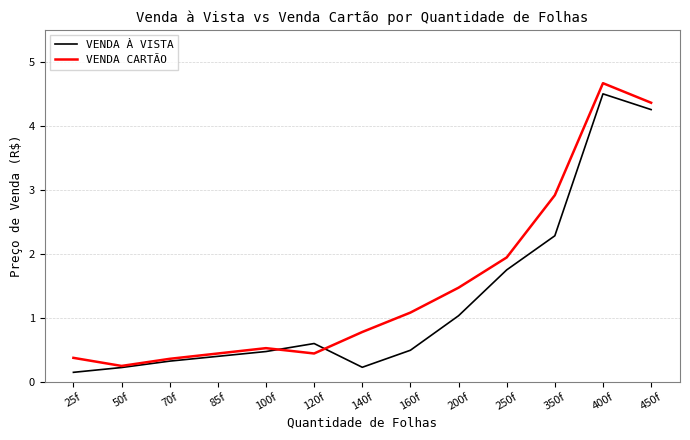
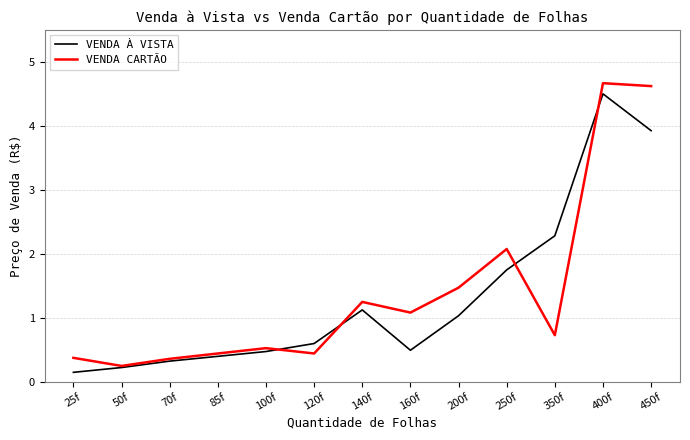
VENDA À VISTA, 140f: 0.2 -> 1.1
VENDA CARTÃO, 140f: 0.8 -> 1.3
VENDA CARTÃO, 250f: 1.9 -> 2.1
VENDA CARTÃO, 350f: 2.9 -> 0.7
VENDA À VISTA, 450f: 4.3 -> 3.9
VENDA CARTÃO, 450f: 4.4 -> 4.6
